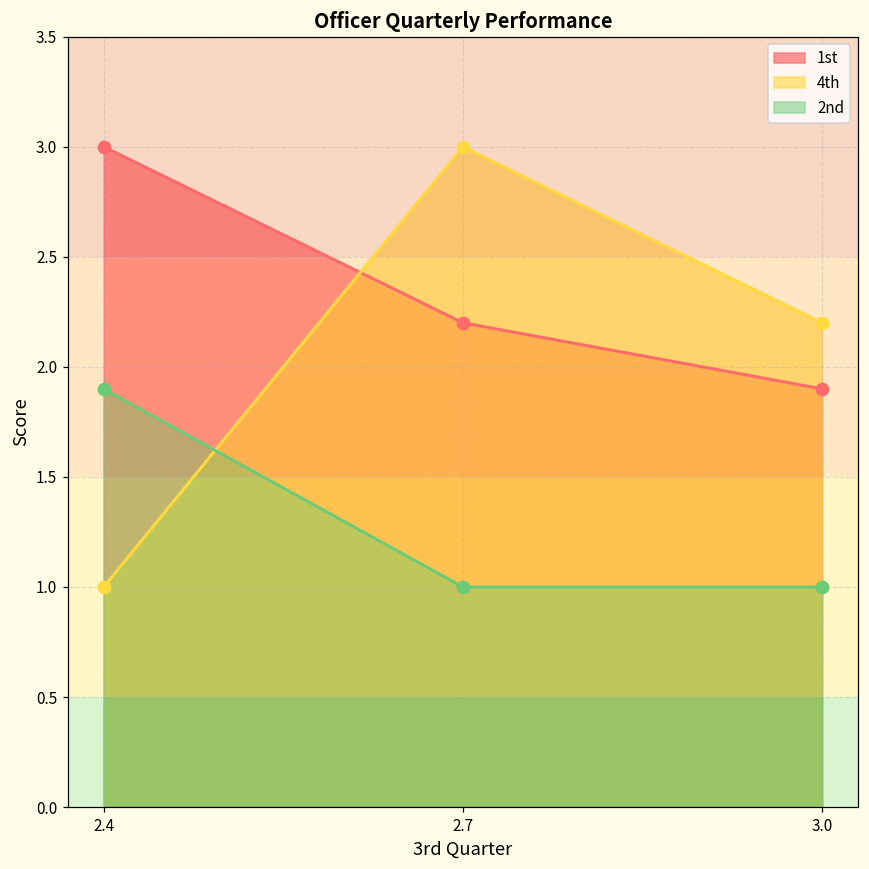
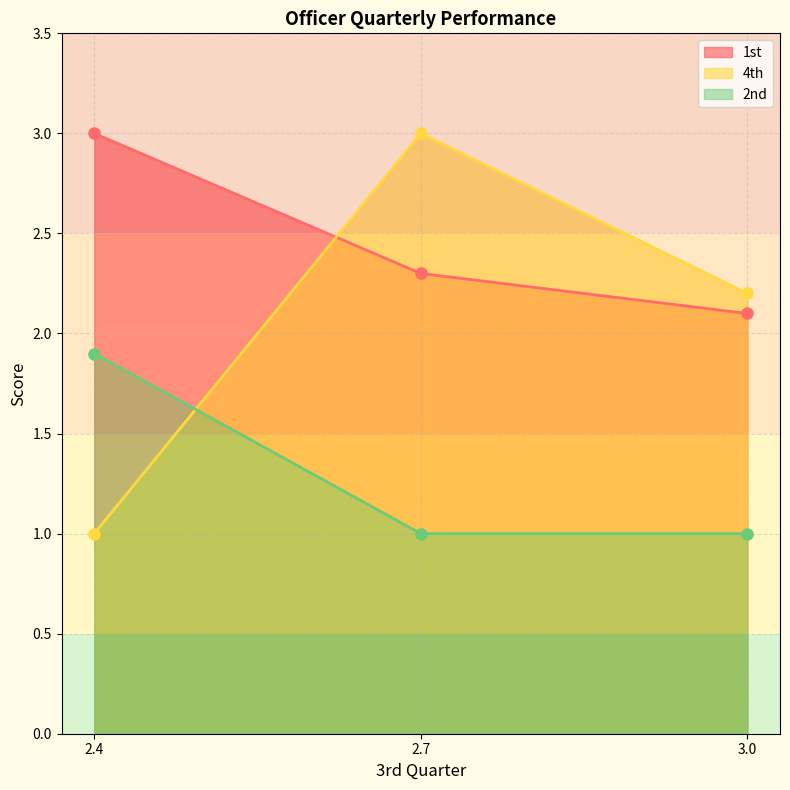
1st, 2.7: 2.2 -> 2.3
1st, 3.0: 1.9 -> 2.1
